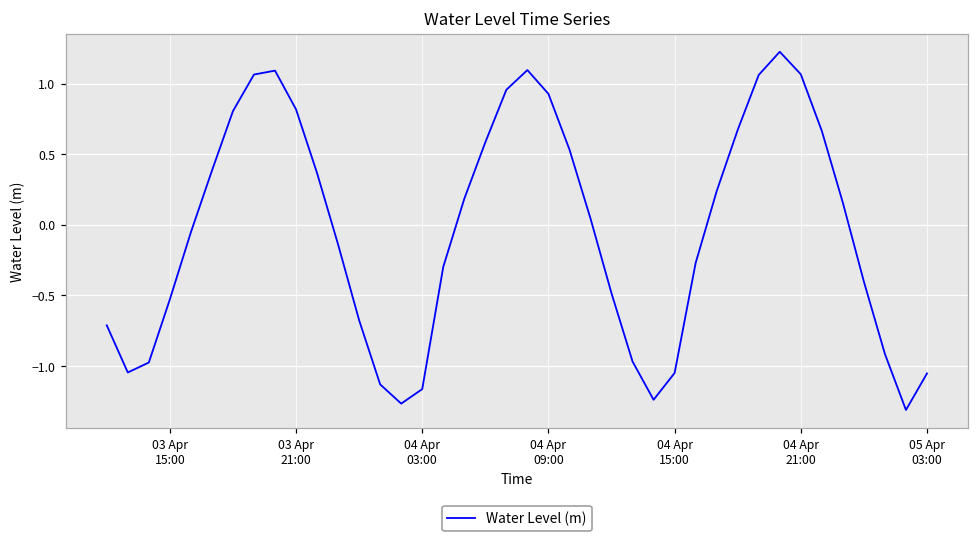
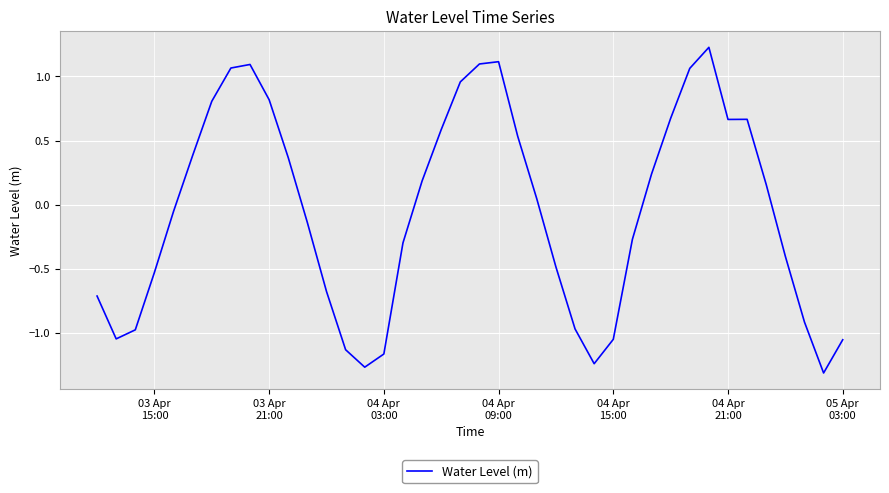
04 Apr 09:00: 0.93 -> 1.12
04 Apr 21:00: 1.07 -> 0.66
